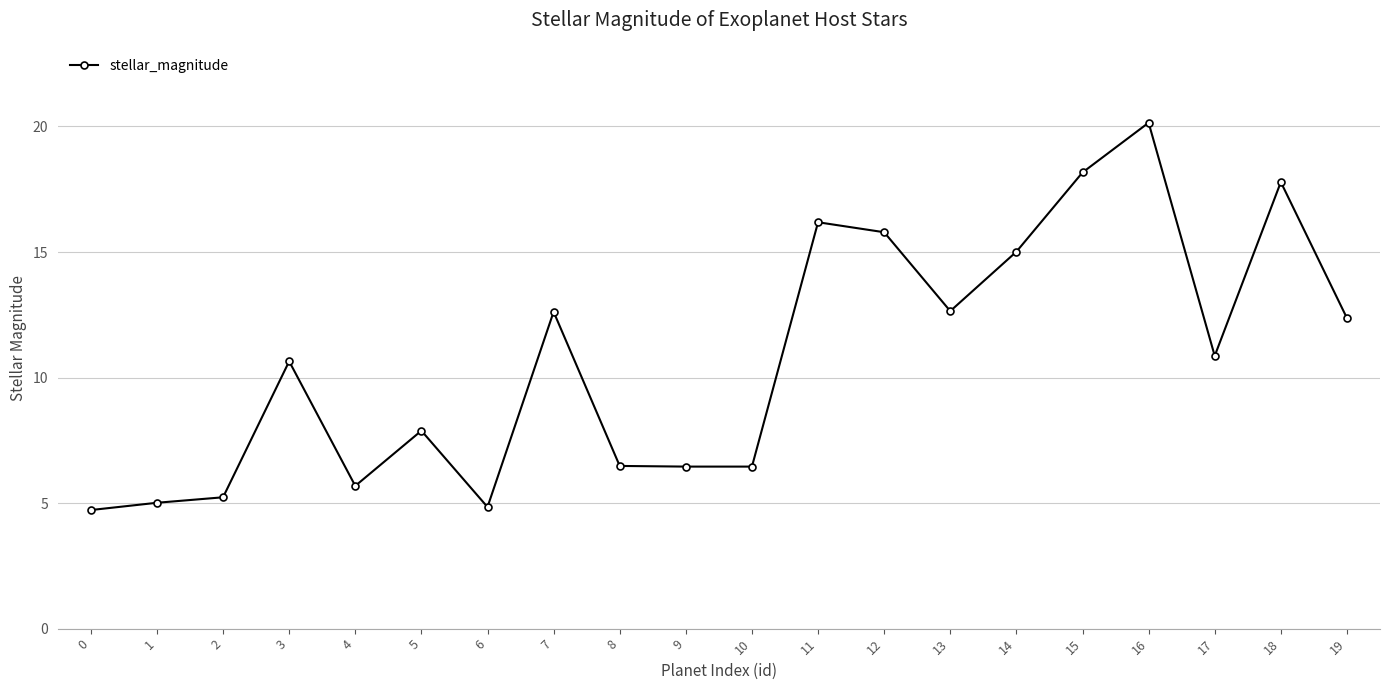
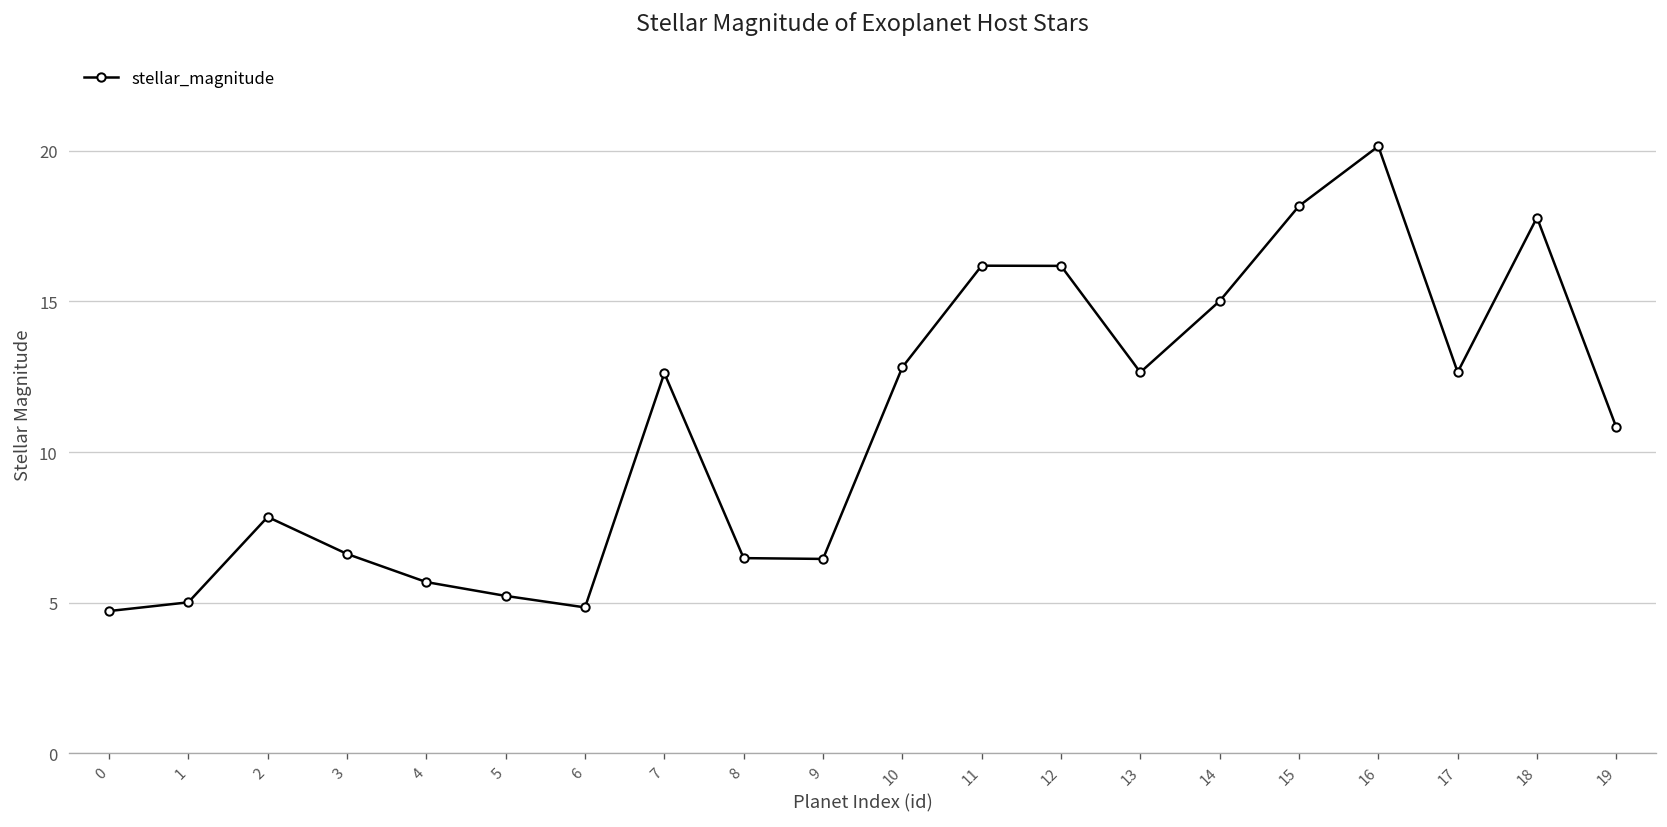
2: 5.2 -> 7.8
3: 10.6 -> 6.6
5: 7.9 -> 5.2
10: 6.5 -> 12.8
12: 15.8 -> 16.2
17: 10.9 -> 12.7
19: 12.4 -> 10.8
